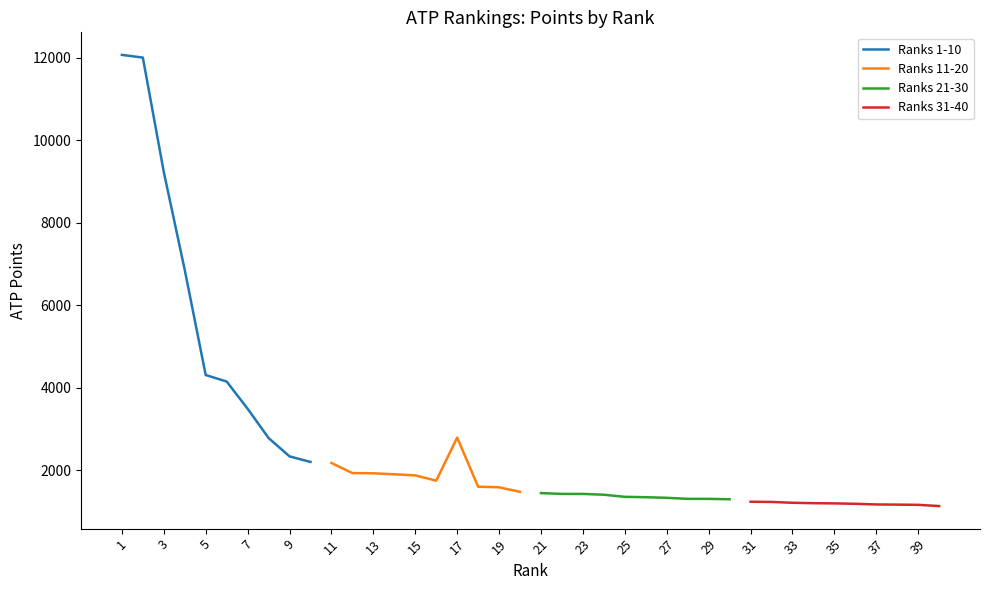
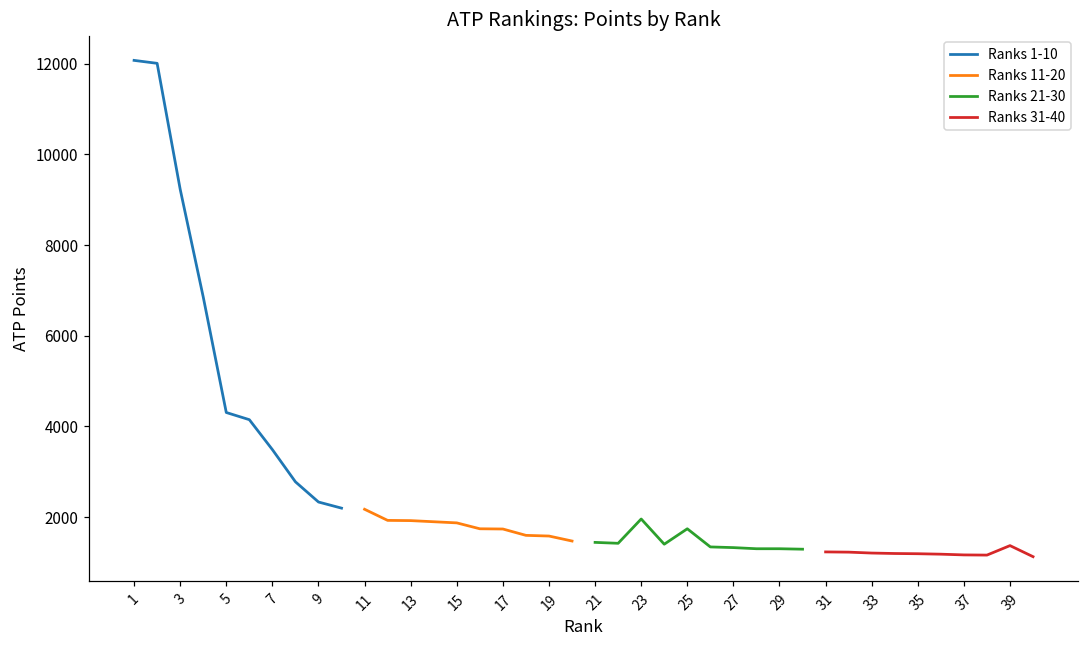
Ranks 11-20, 17: 2800 -> 1700
Ranks 21-30, 23: 1400 -> 2000
Ranks 21-30, 25: 1400 -> 1700
Ranks 31-40, 39: 1200 -> 1400
